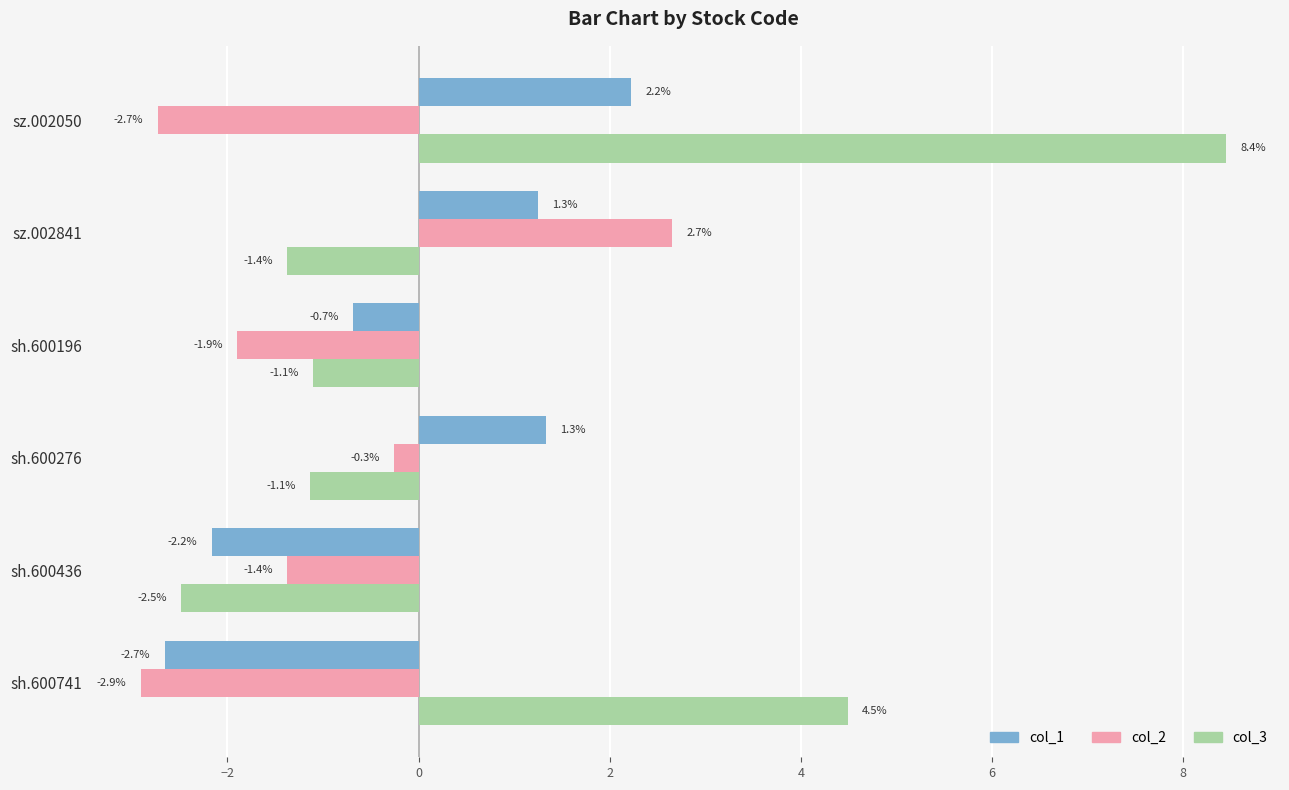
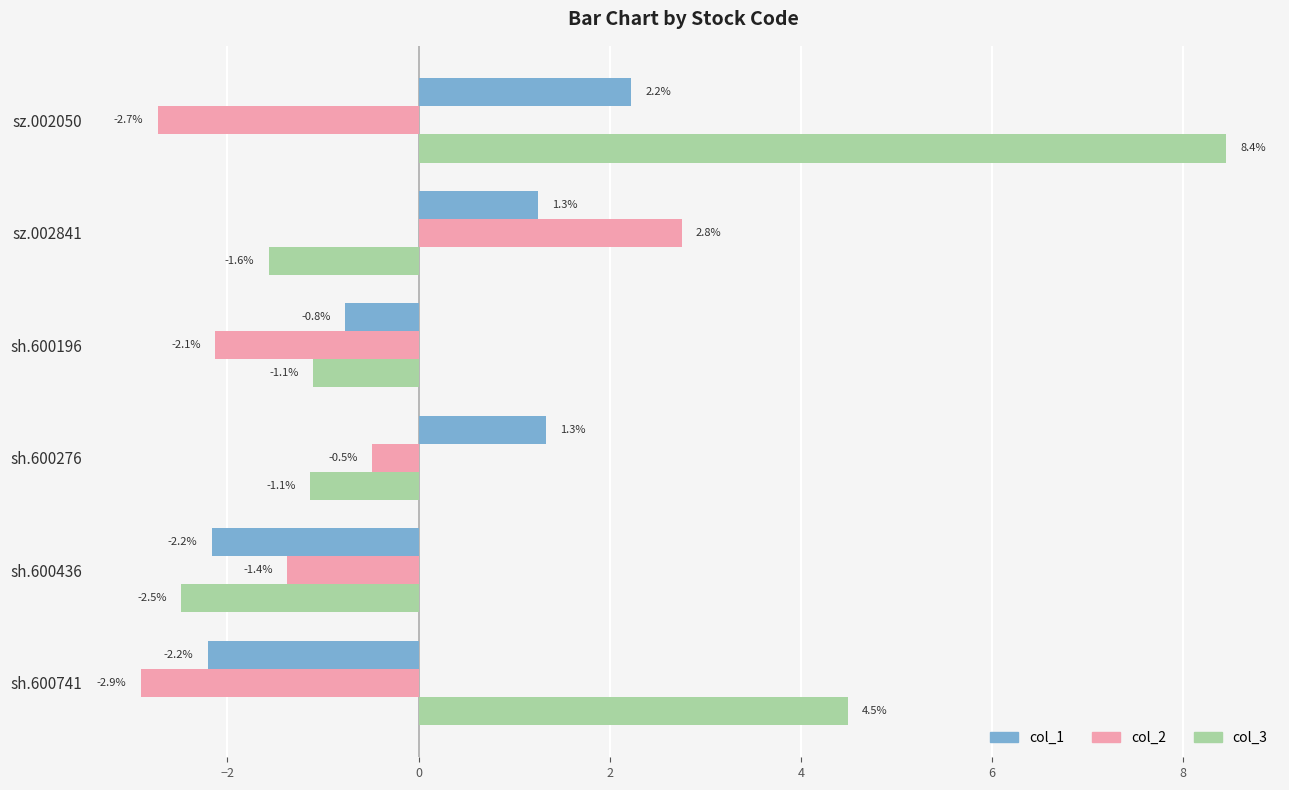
col_2, sz.002841: 2.7% -> 2.8%
col_3, sz.002841: -1.4% -> -1.6%
col_1, sh.600196: -0.7% -> -0.8%
col_2, sh.600196: -1.9% -> -2.1%
col_2, sh.600276: -0.3% -> -0.5%
col_1, sh.600741: -2.7% -> -2.2%
